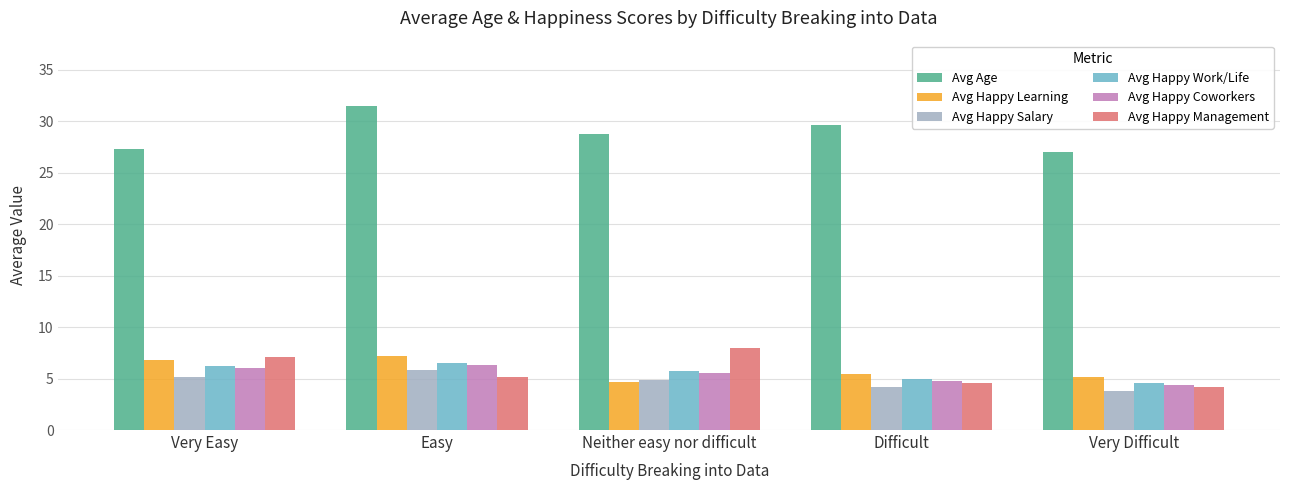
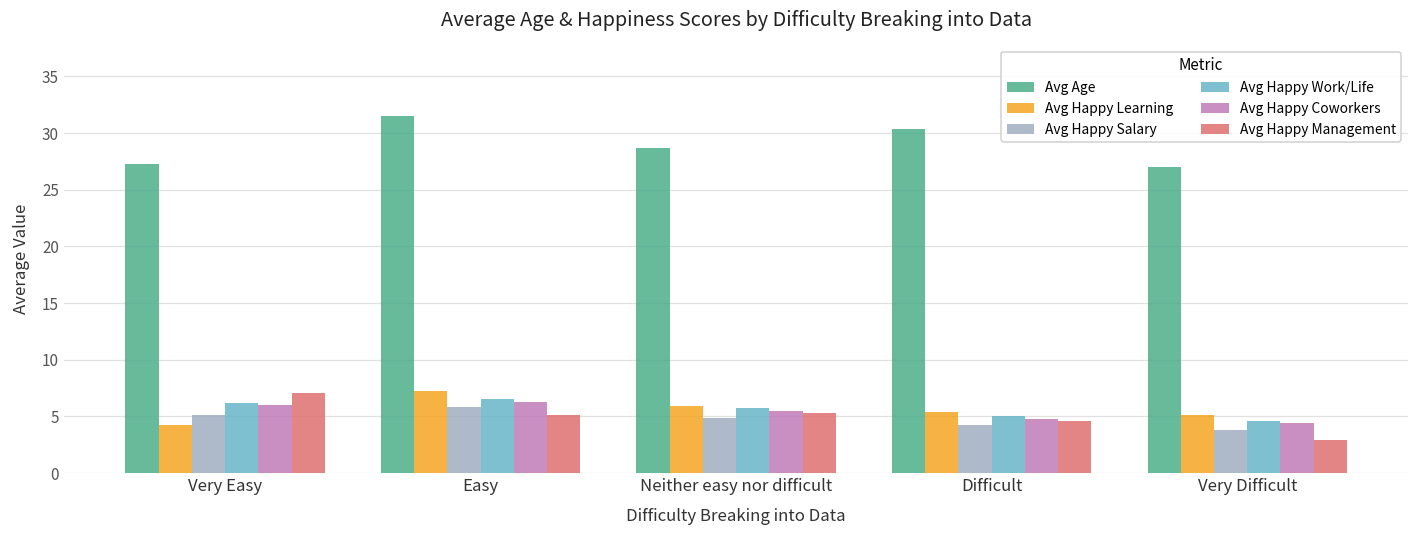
Avg Happy Learning, Very Easy: 6.8 -> 4.2
Avg Happy Learning, Neither easy nor difficult: 4.7 -> 5.9
Avg Happy Management, Neither easy nor difficult: 8.0 -> 5.3
Avg Age, Difficult: 29.6 -> 30.4
Avg Happy Management, Very Difficult: 4.2 -> 2.9
